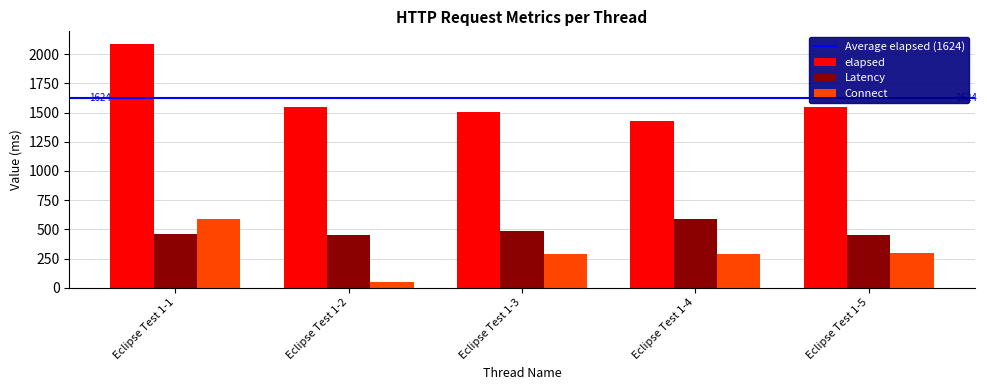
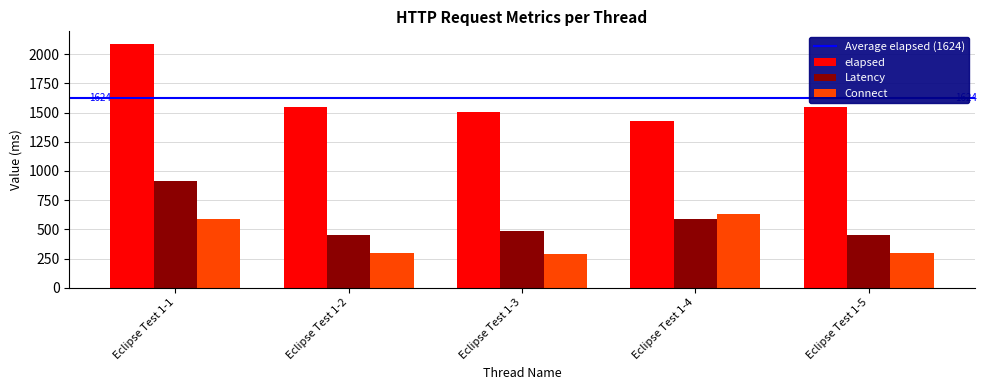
Latency, Eclipse Test 1-1: 460 -> 910
Connect, Eclipse Test 1-2: 50 -> 300
Connect, Eclipse Test 1-4: 290 -> 630
